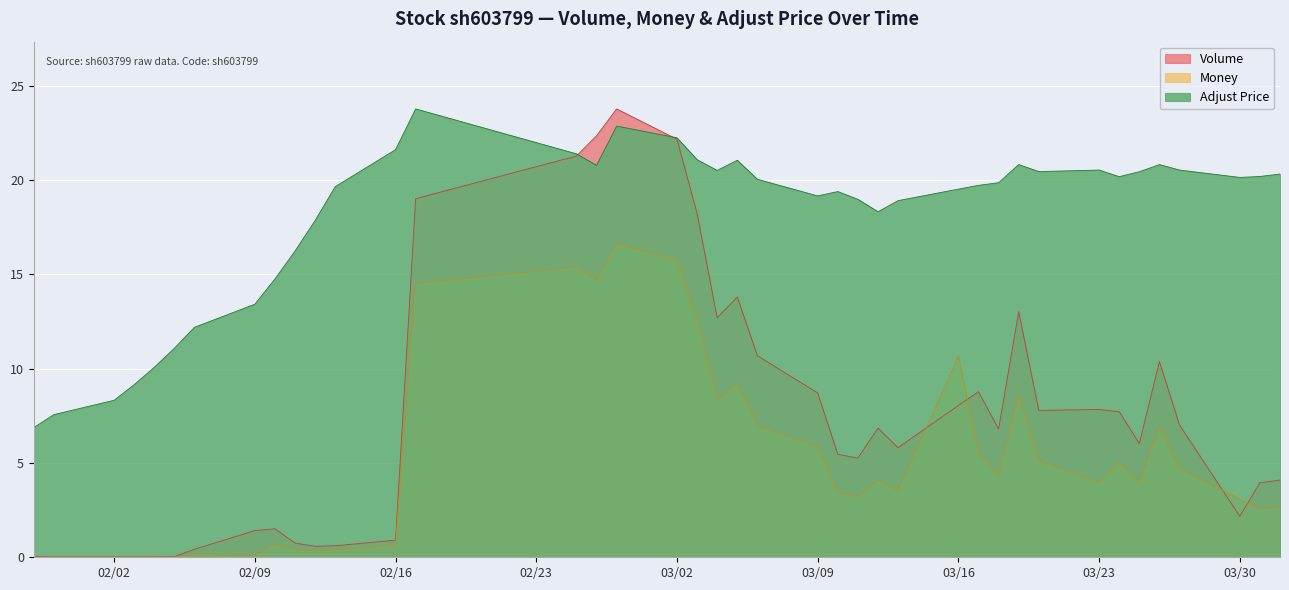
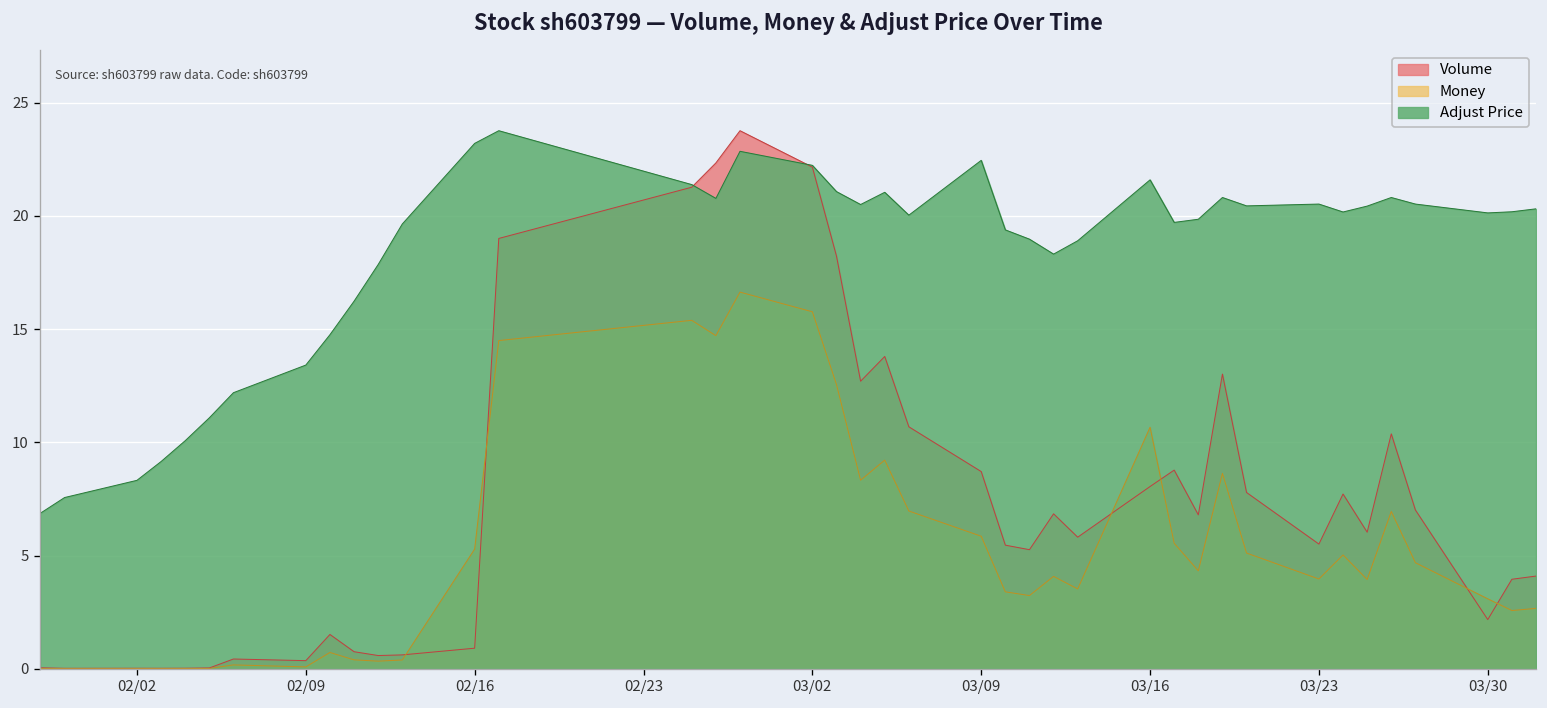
Volume, 02/09: 1.4 -> 0.4
Money, 02/16: 0.6 -> 5.3
Adjust Price, 02/16: 21.6 -> 23.2
Adjust Price, 03/09: 19.2 -> 22.5
Adjust Price, 03/16: 19.5 -> 21.6
Volume, 03/23: 7.8 -> 5.5
